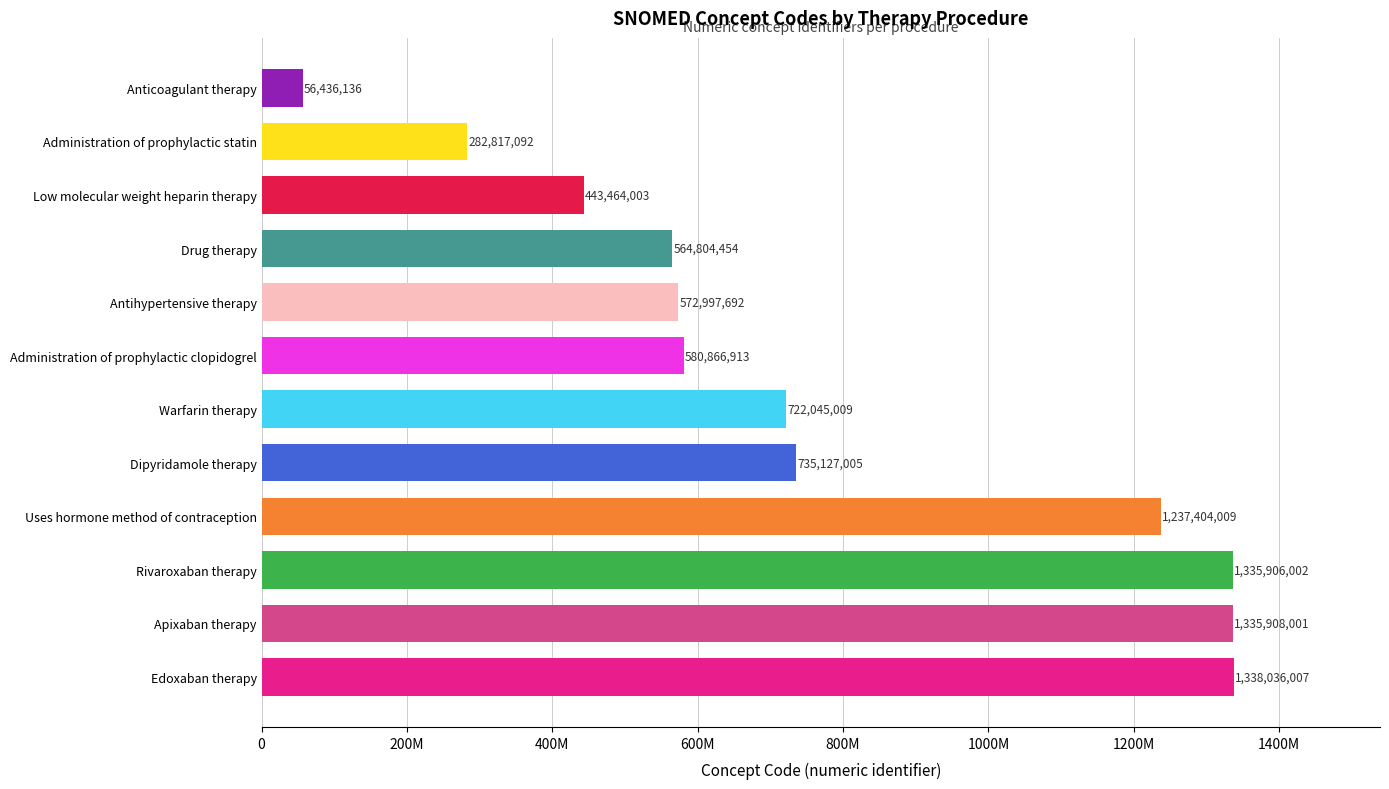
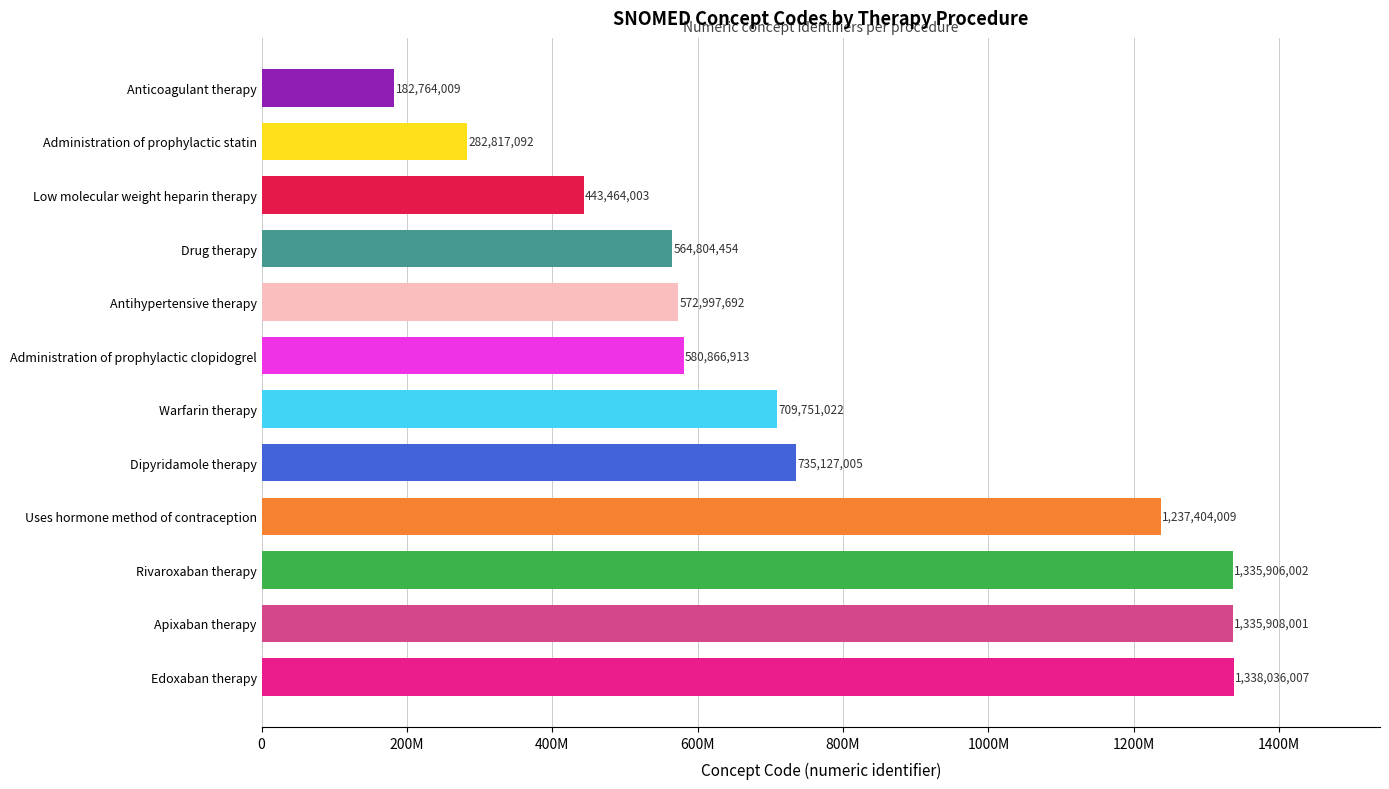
Anticoagulant therapy: 56,436,136 -> 182,764,009
Warfarin therapy: 722,045,009 -> 709,751,022
